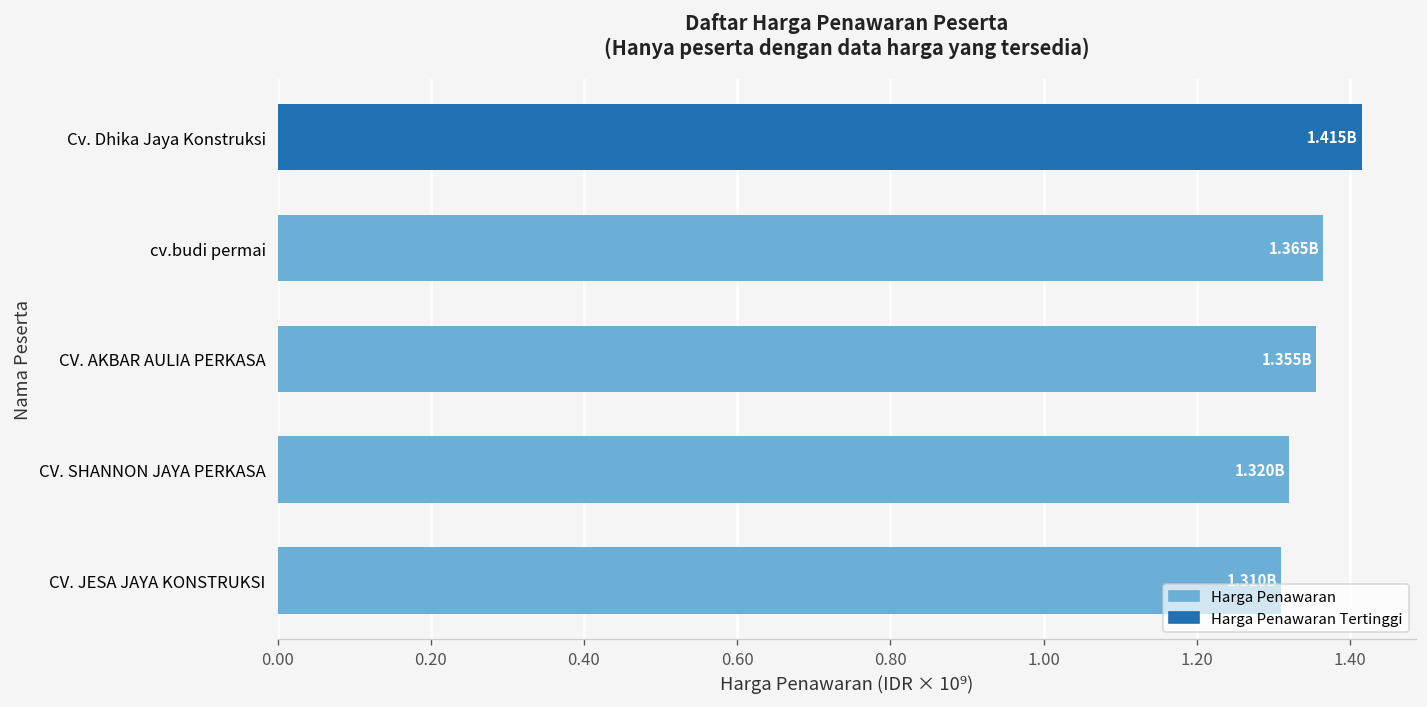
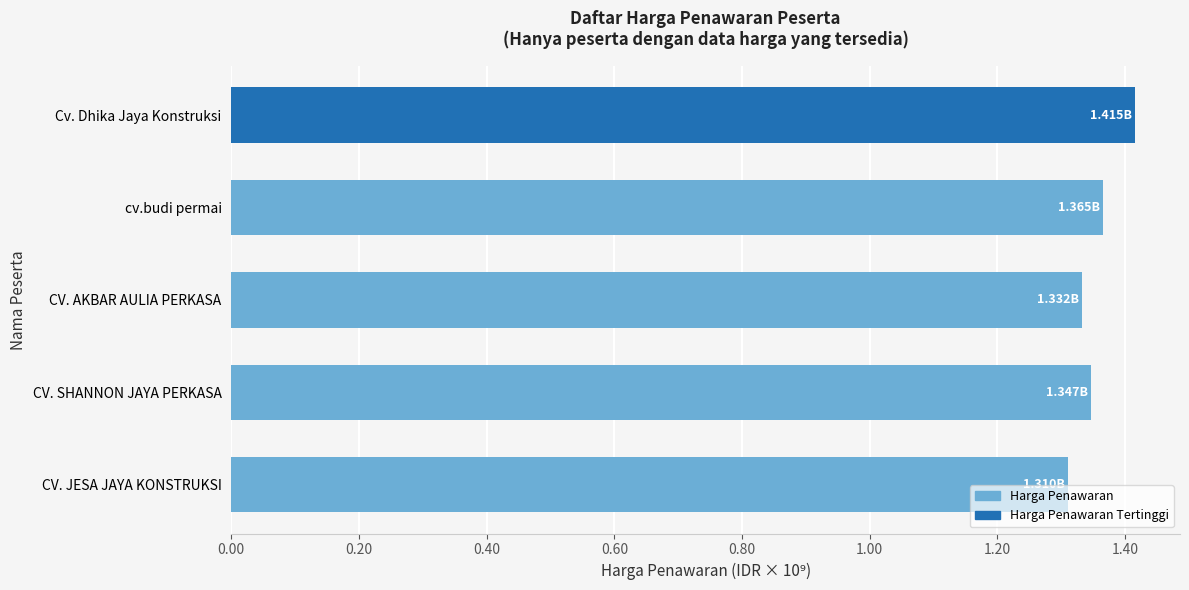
CV. AKBAR AULIA PERKASA: 1.355B -> 1.332B
CV. SHANNON JAYA PERKASA: 1.320B -> 1.347B
